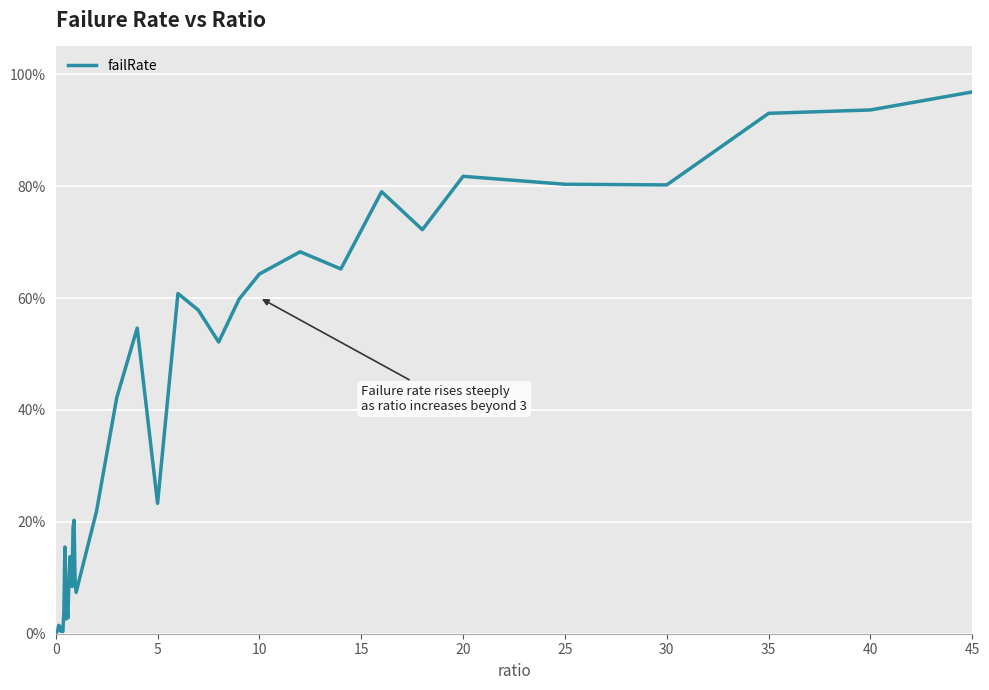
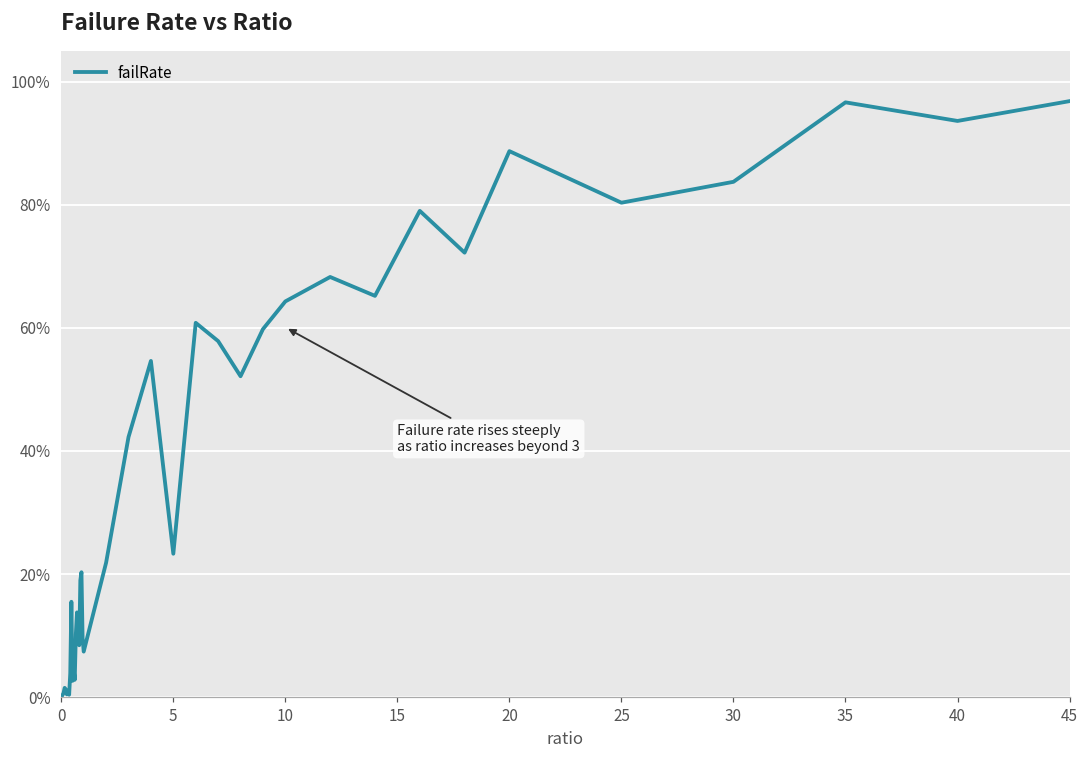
20: 82% -> 89%
30: 80% -> 84%
35: 93% -> 97%
